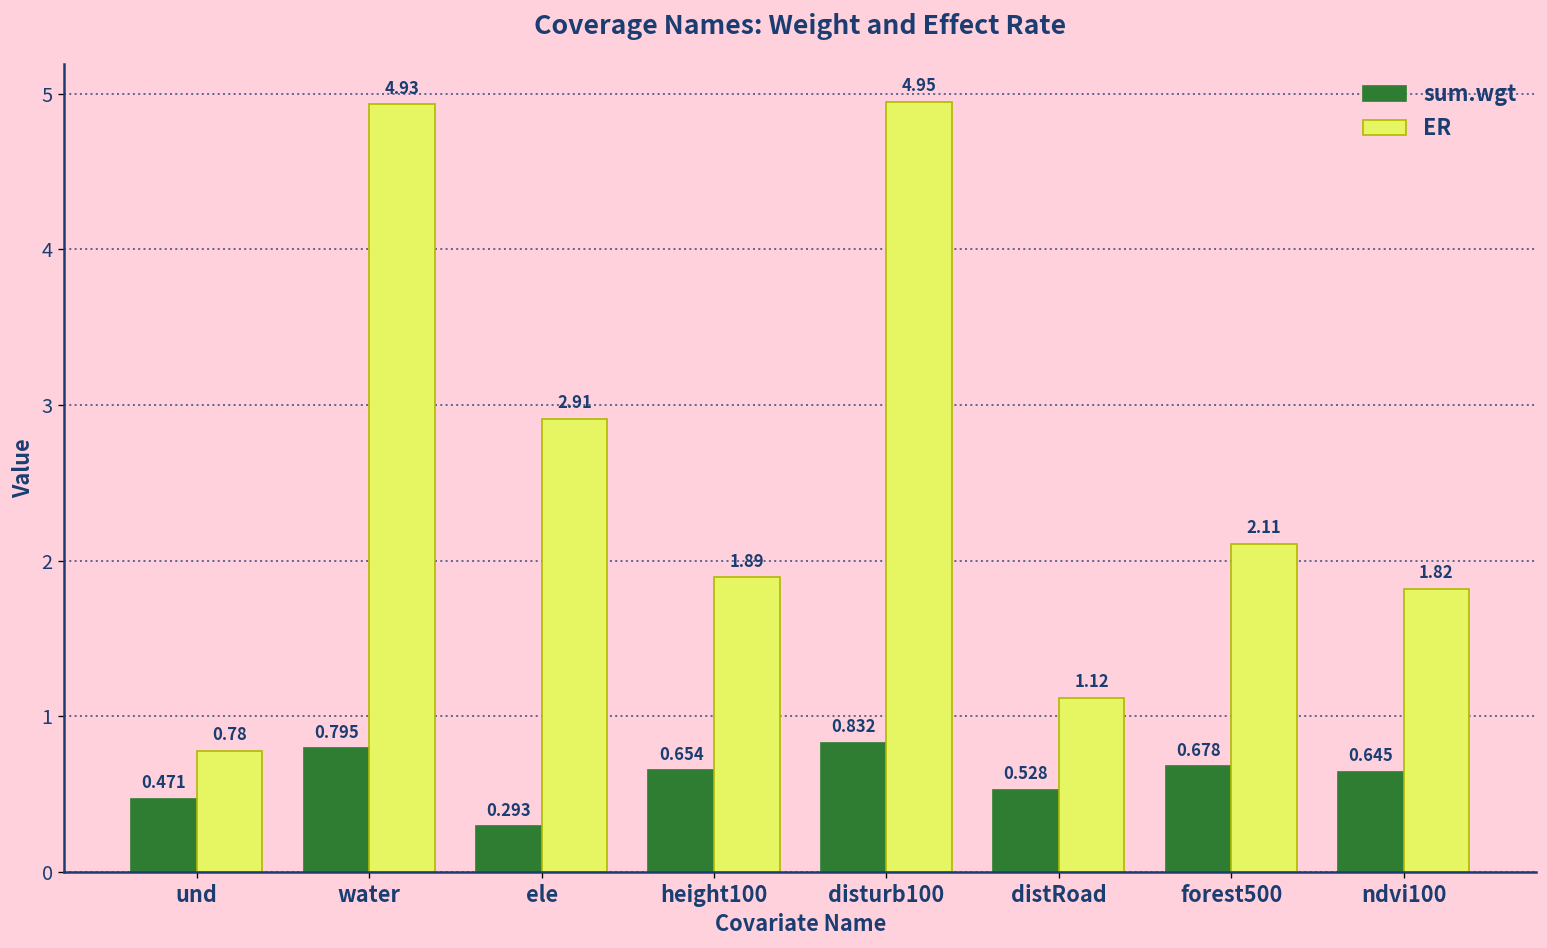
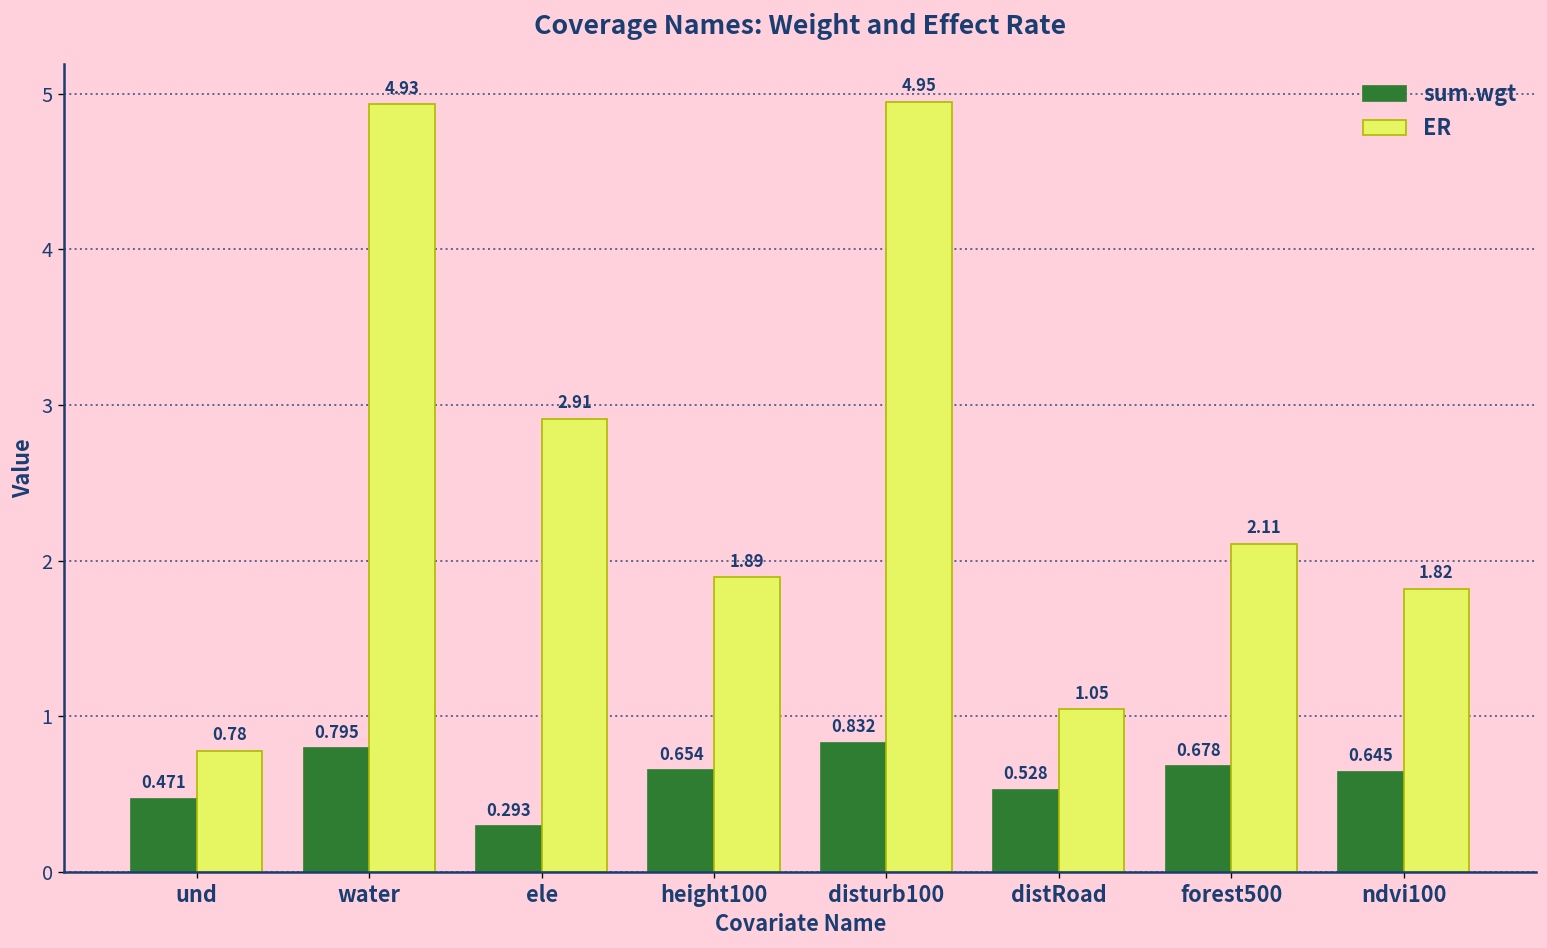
ER, distRoad: 1.12 -> 1.05
